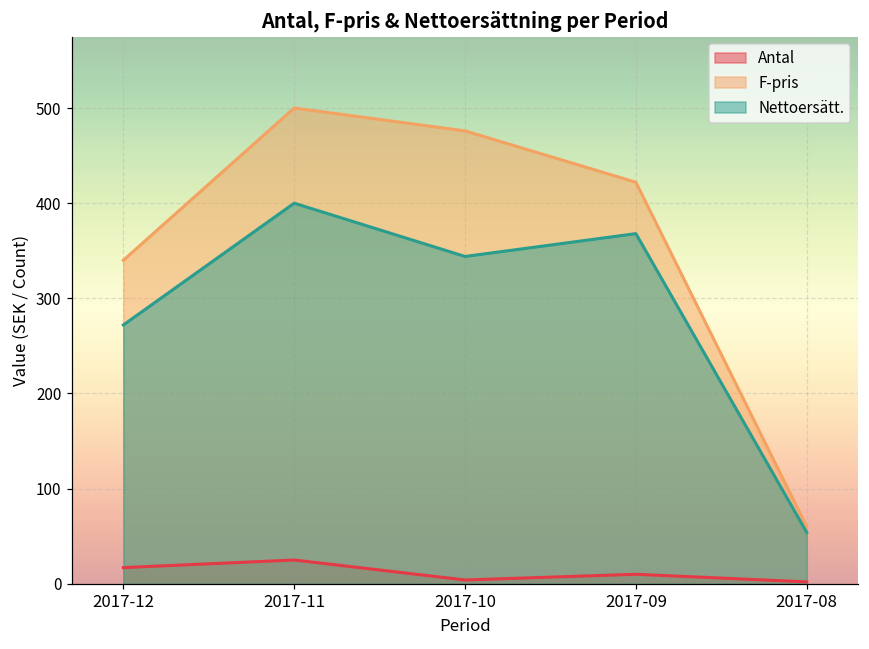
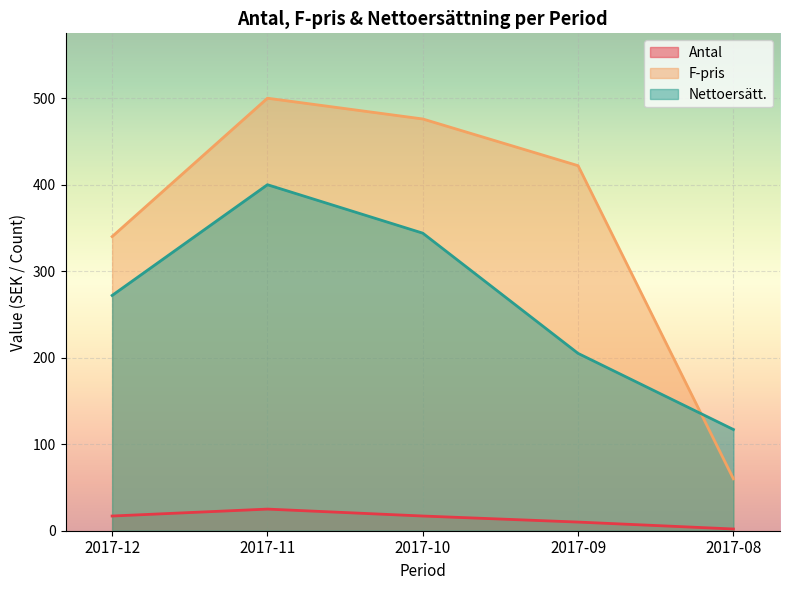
Antal, 2017-10: 0 -> 20
Nettoersätt., 2017-09: 370 -> 210
Nettoersätt., 2017-08: 50 -> 120
